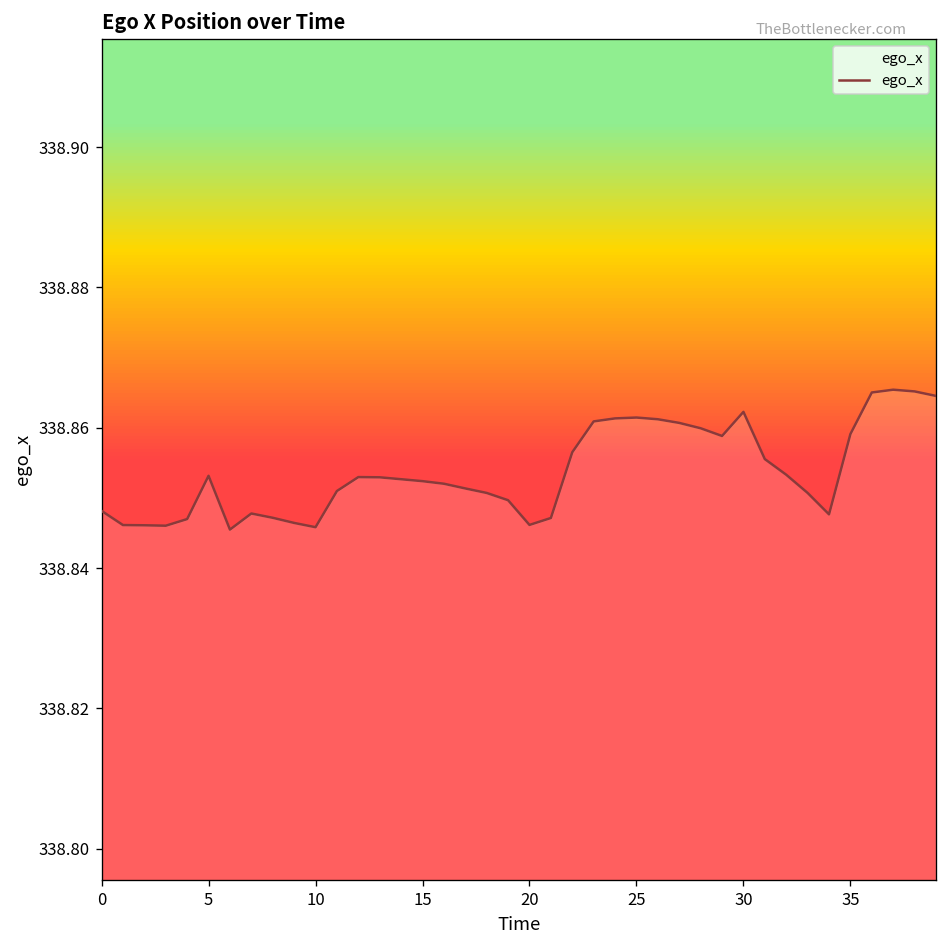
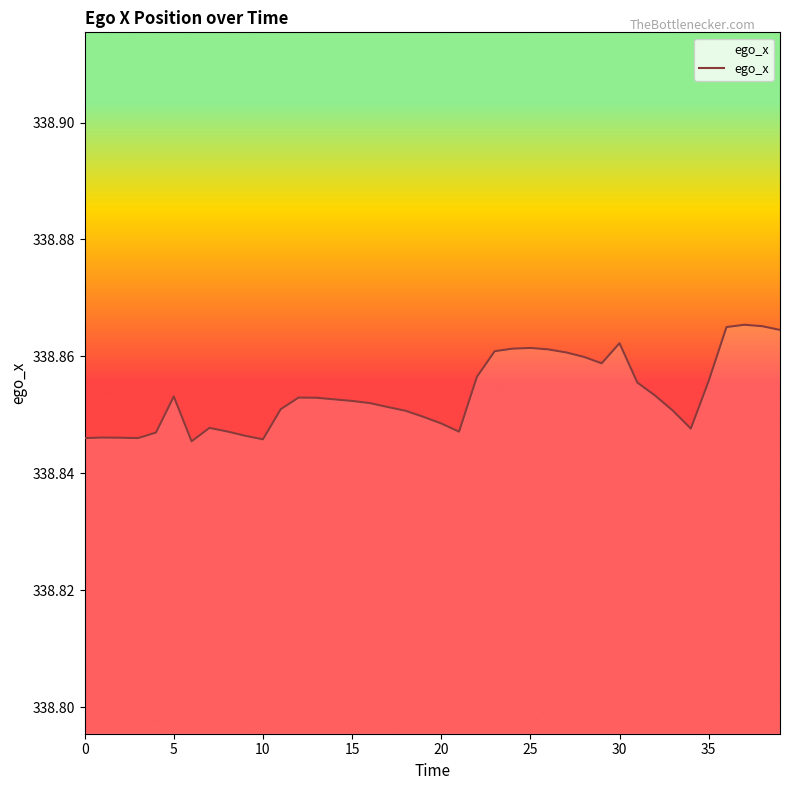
0: 338.848 -> 338.846
20: 338.846 -> 338.849
35: 338.859 -> 338.856
